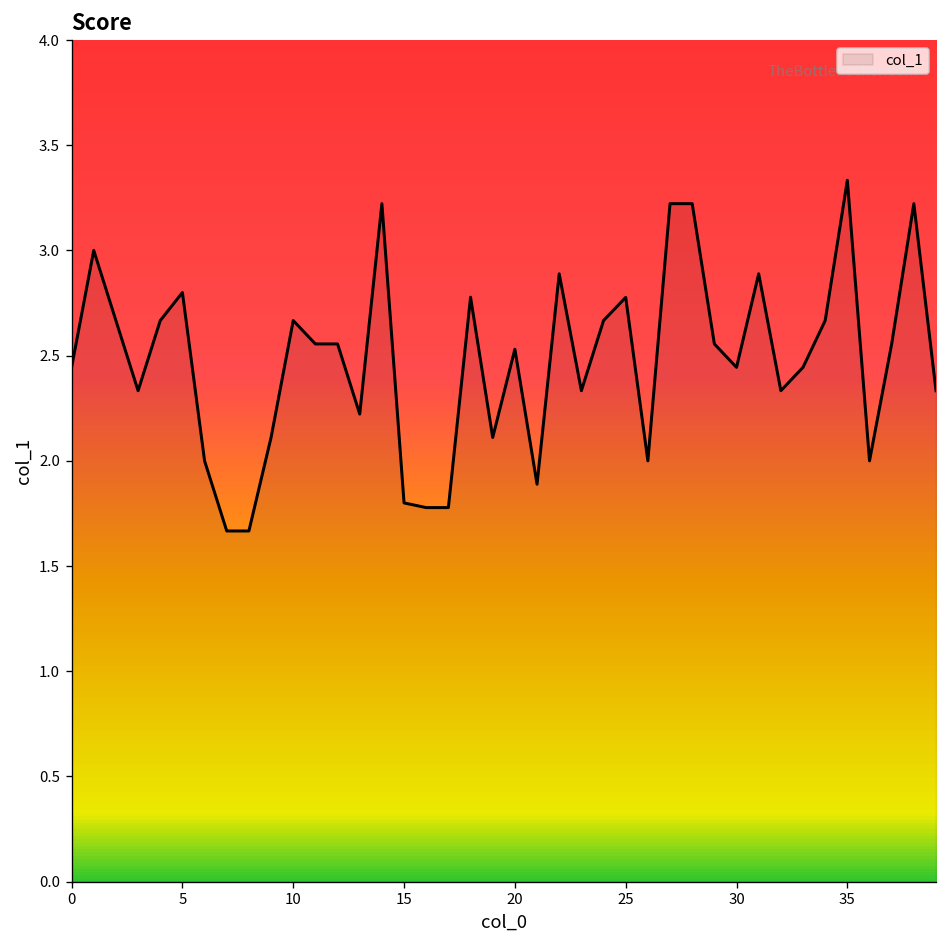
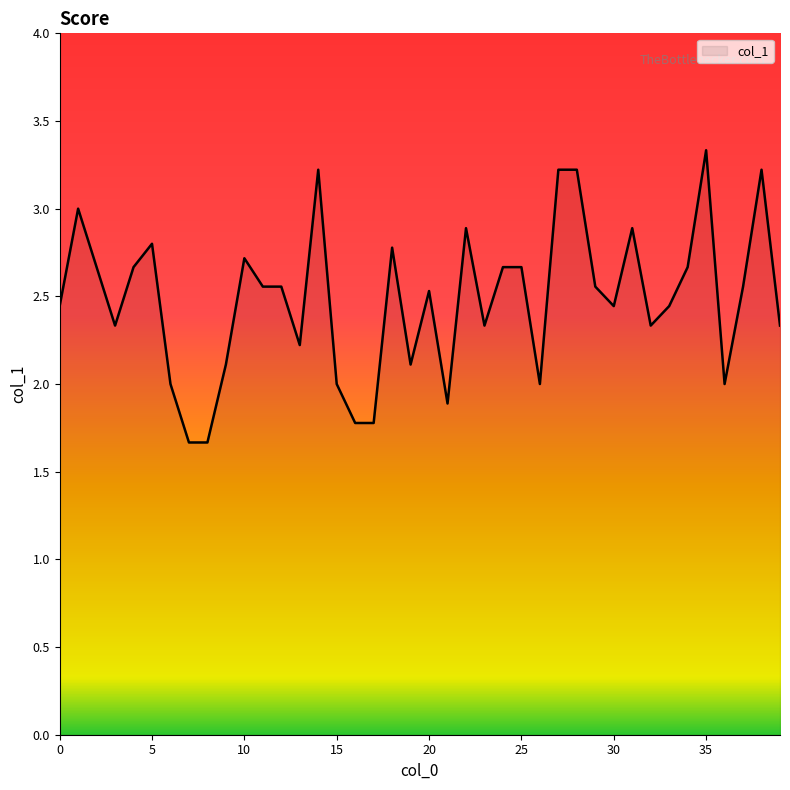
10: 2.67 -> 2.72
15: 1.8 -> 2.0
25: 2.78 -> 2.67
